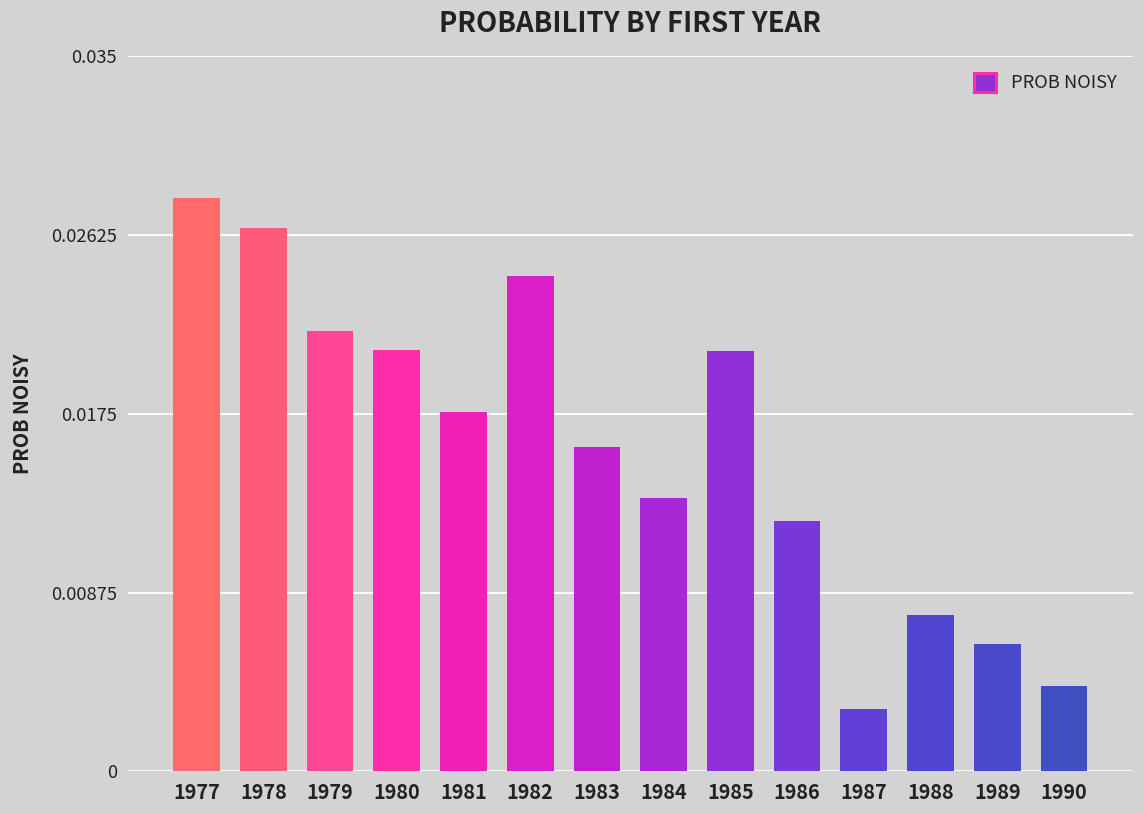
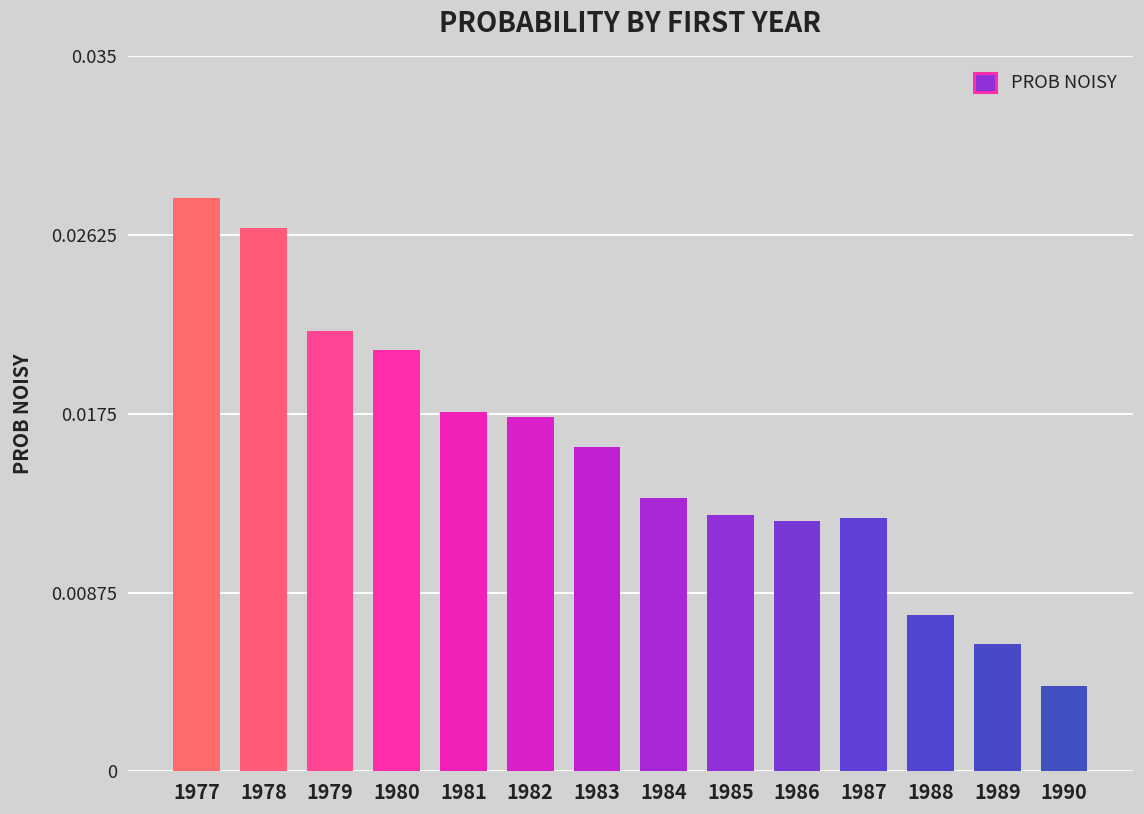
1982: 0.0242 -> 0.0173
1985: 0.0206 -> 0.0126
1987: 0.0031 -> 0.0124
